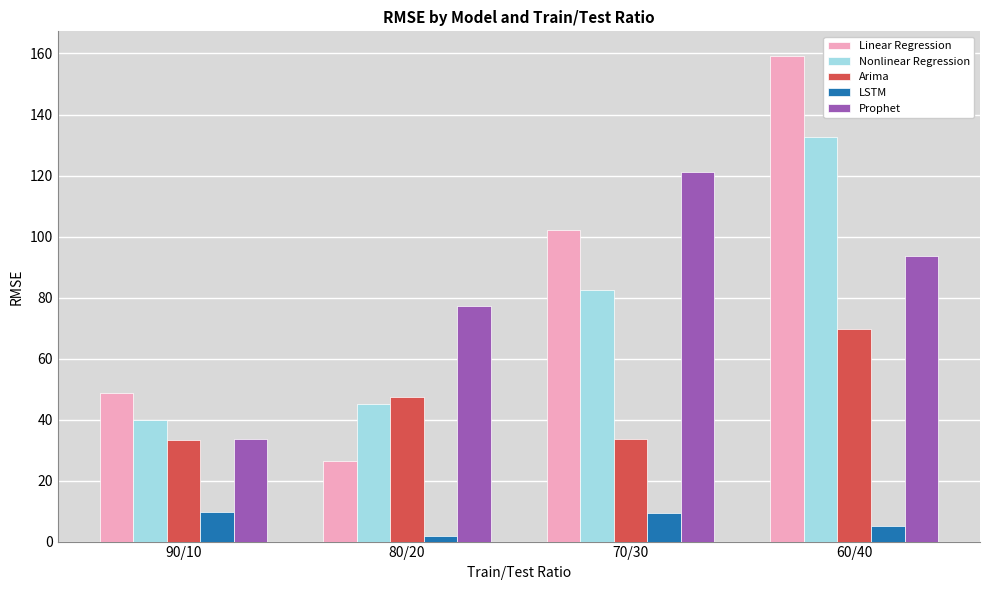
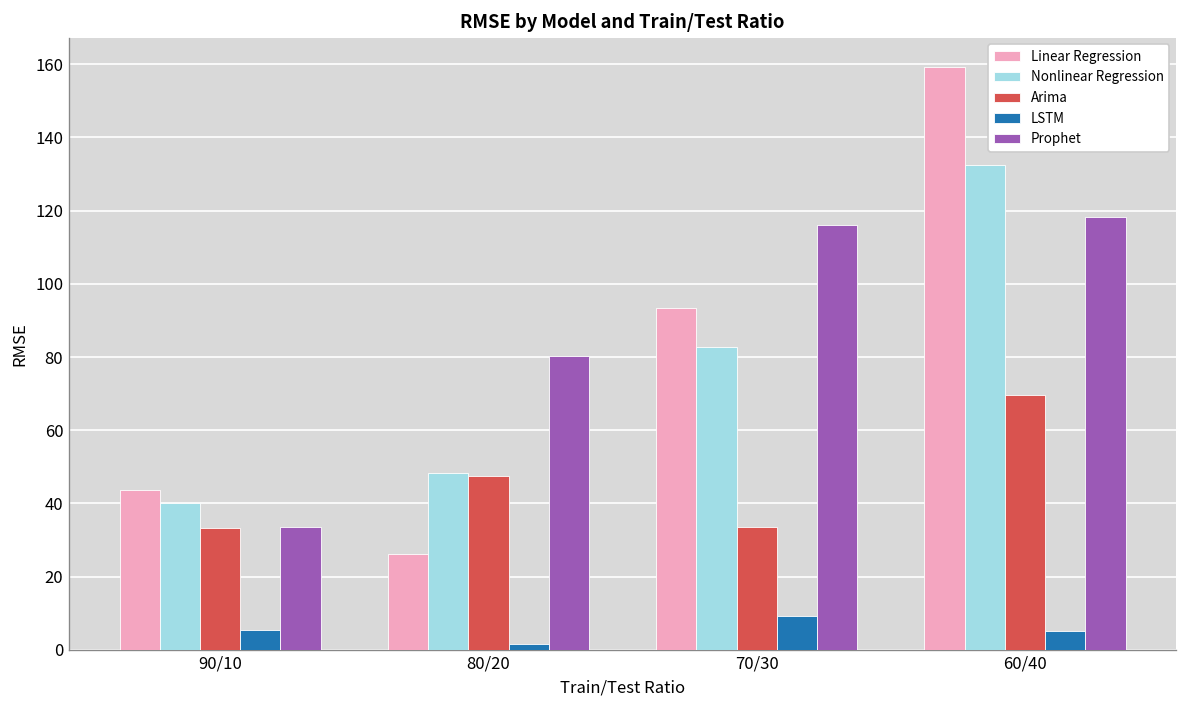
Linear Regression, 90/10: 49 -> 44
LSTM, 90/10: 10 -> 5
Nonlinear Regression, 80/20: 45 -> 48
Prophet, 80/20: 77 -> 80
Linear Regression, 70/30: 102 -> 93
Prophet, 70/30: 121 -> 116
Prophet, 60/40: 94 -> 118
